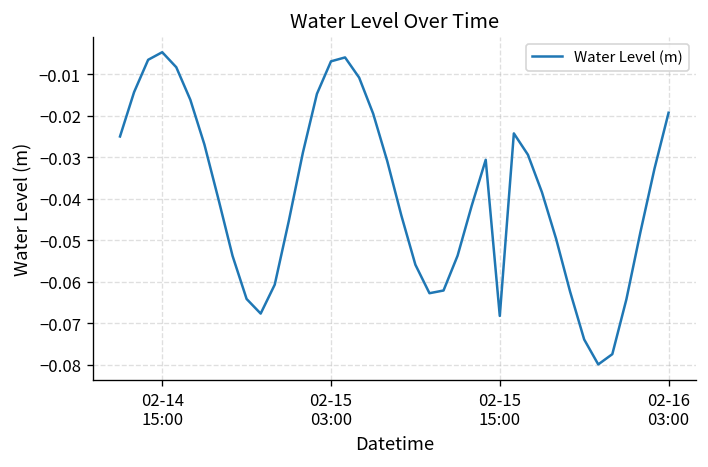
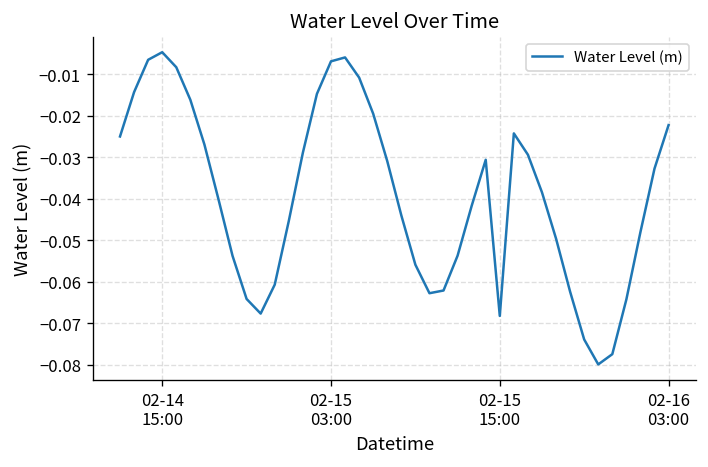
02-16 03:00: -0.019 -> -0.022
